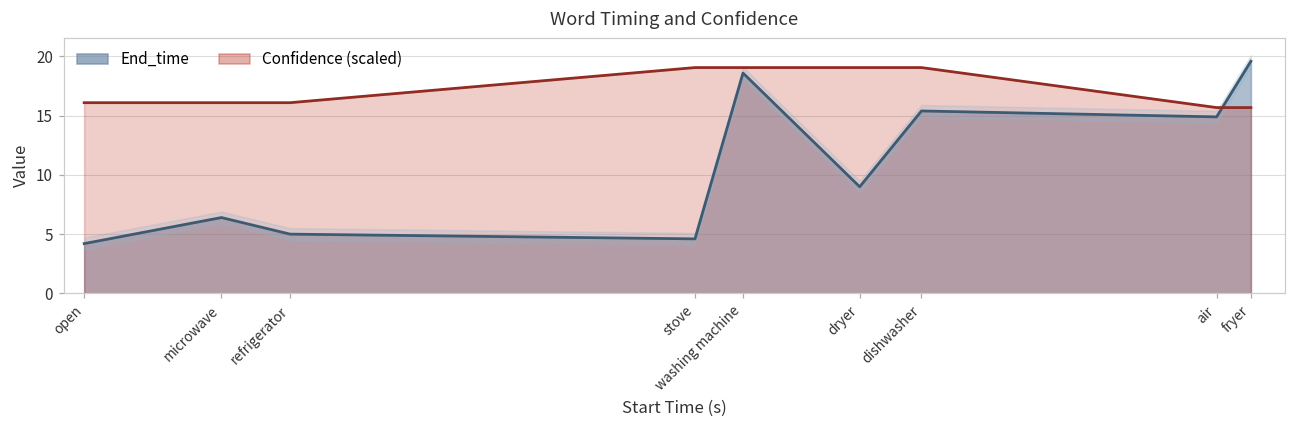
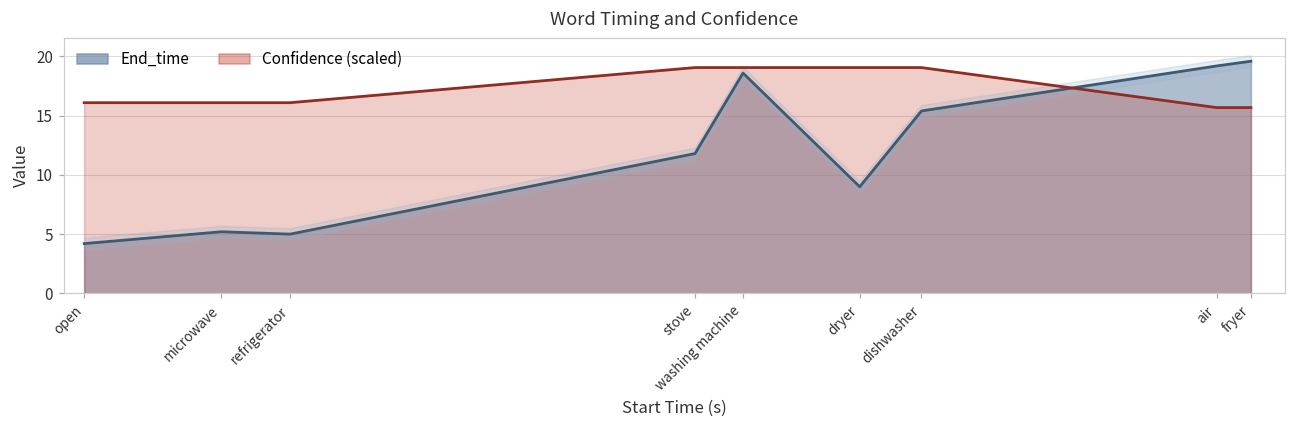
End_time, microwave: 6.4 -> 5.2
End_time, stove: 4.6 -> 11.8
End_time, air: 14.9 -> 19.2
